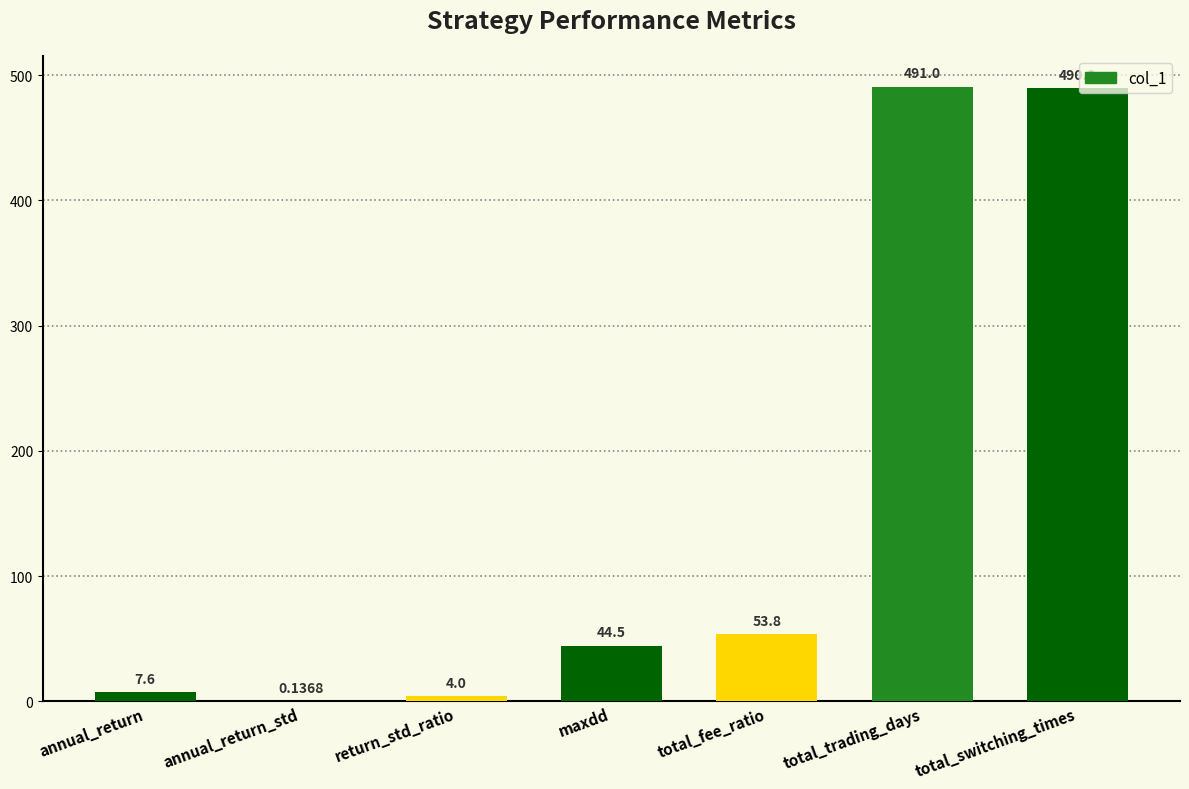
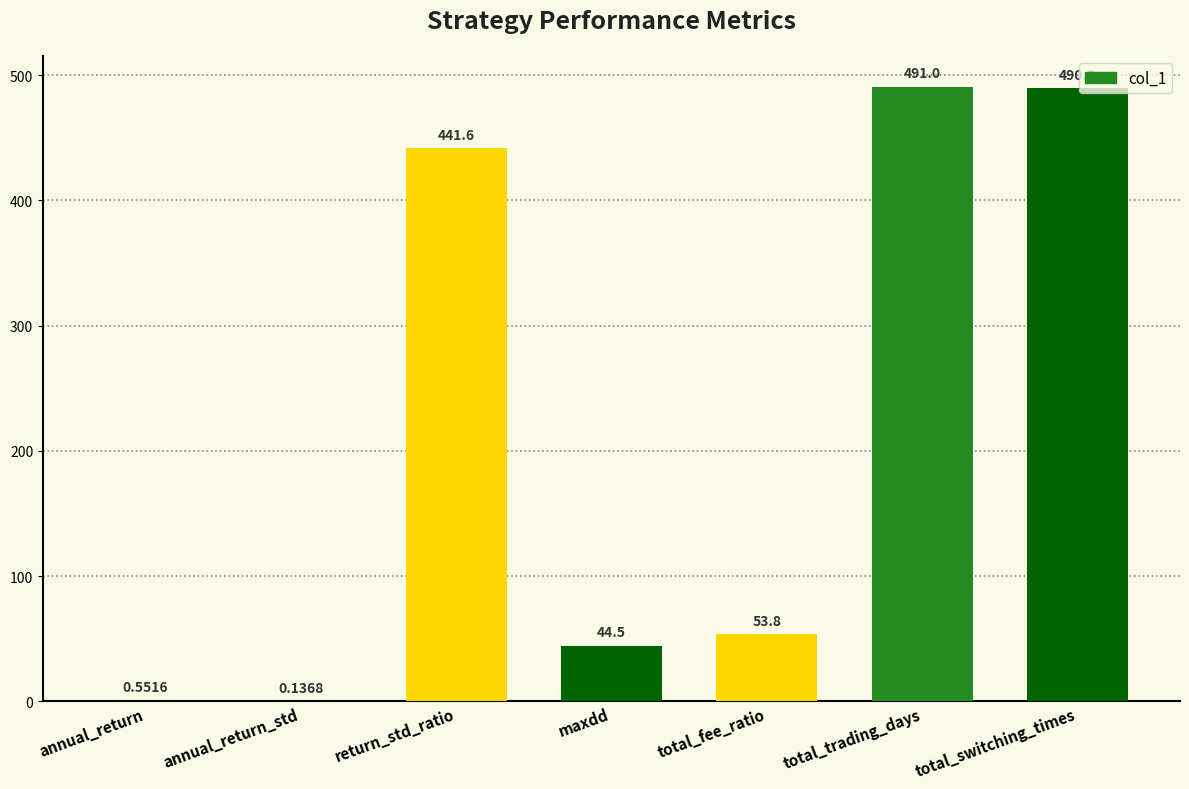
annual_return: 7.6 -> 0.5516
return_std_ratio: 4.0 -> 441.6
